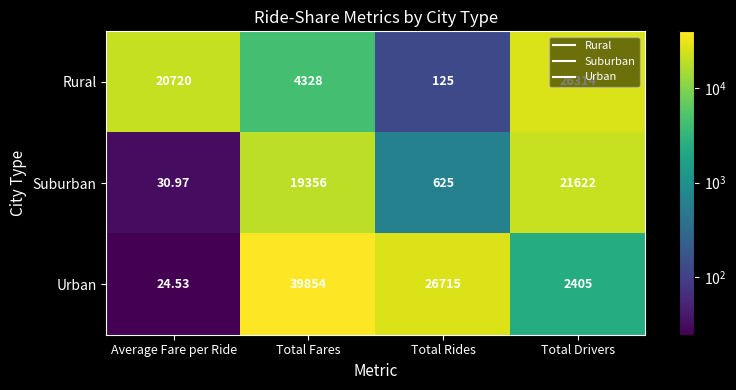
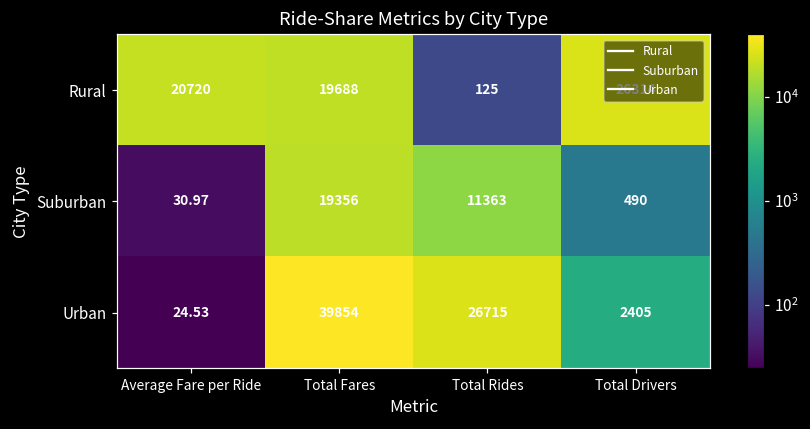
Rural, Total Fares: 4328 -> 19688
Suburban, Total Rides: 625 -> 11363
Suburban, Total Drivers: 21622 -> 490
